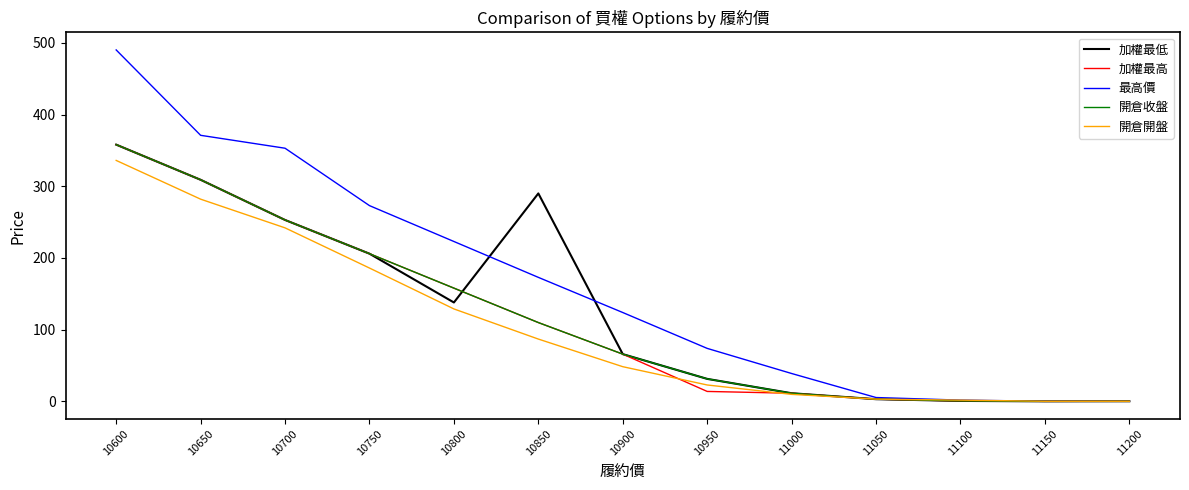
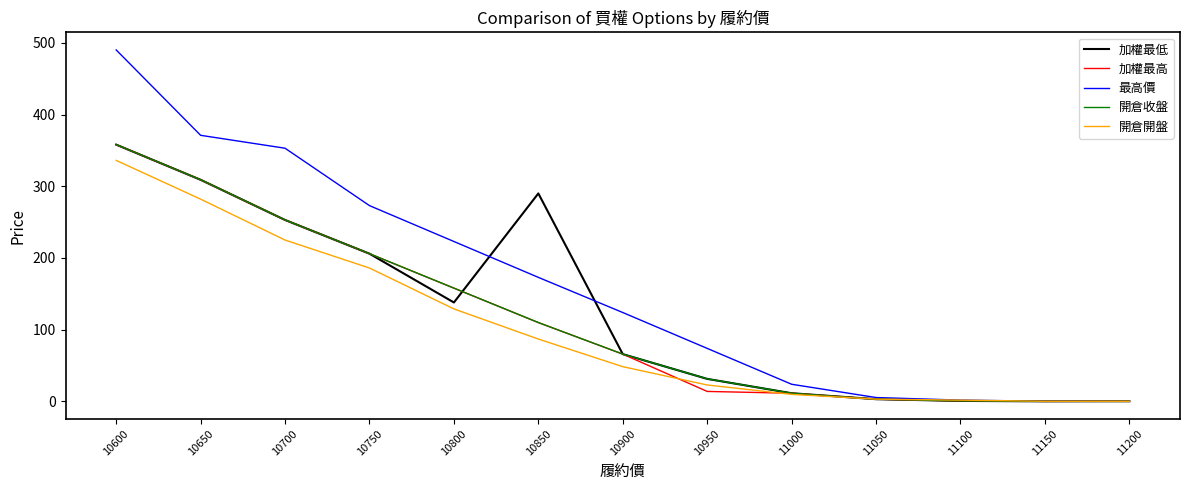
開倉開盤, 10700: 240 -> 230
最高價, 11000: 40 -> 20
